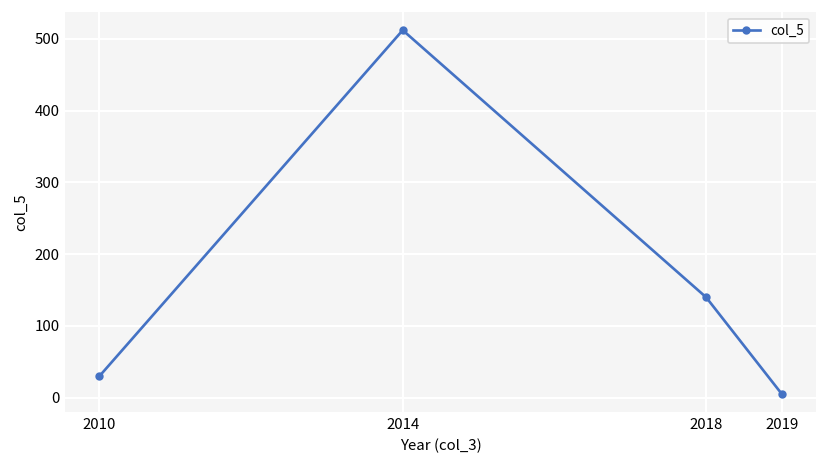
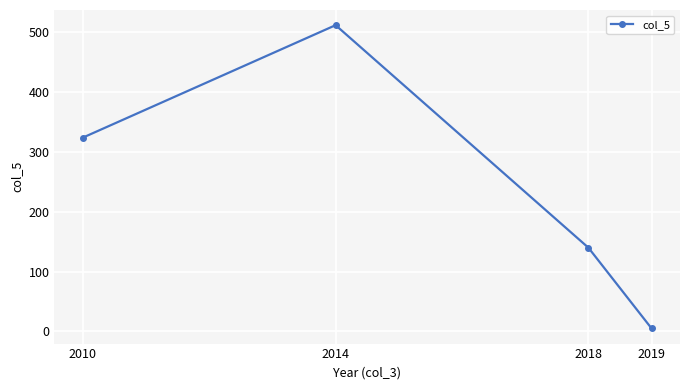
2010: 30 -> 320
